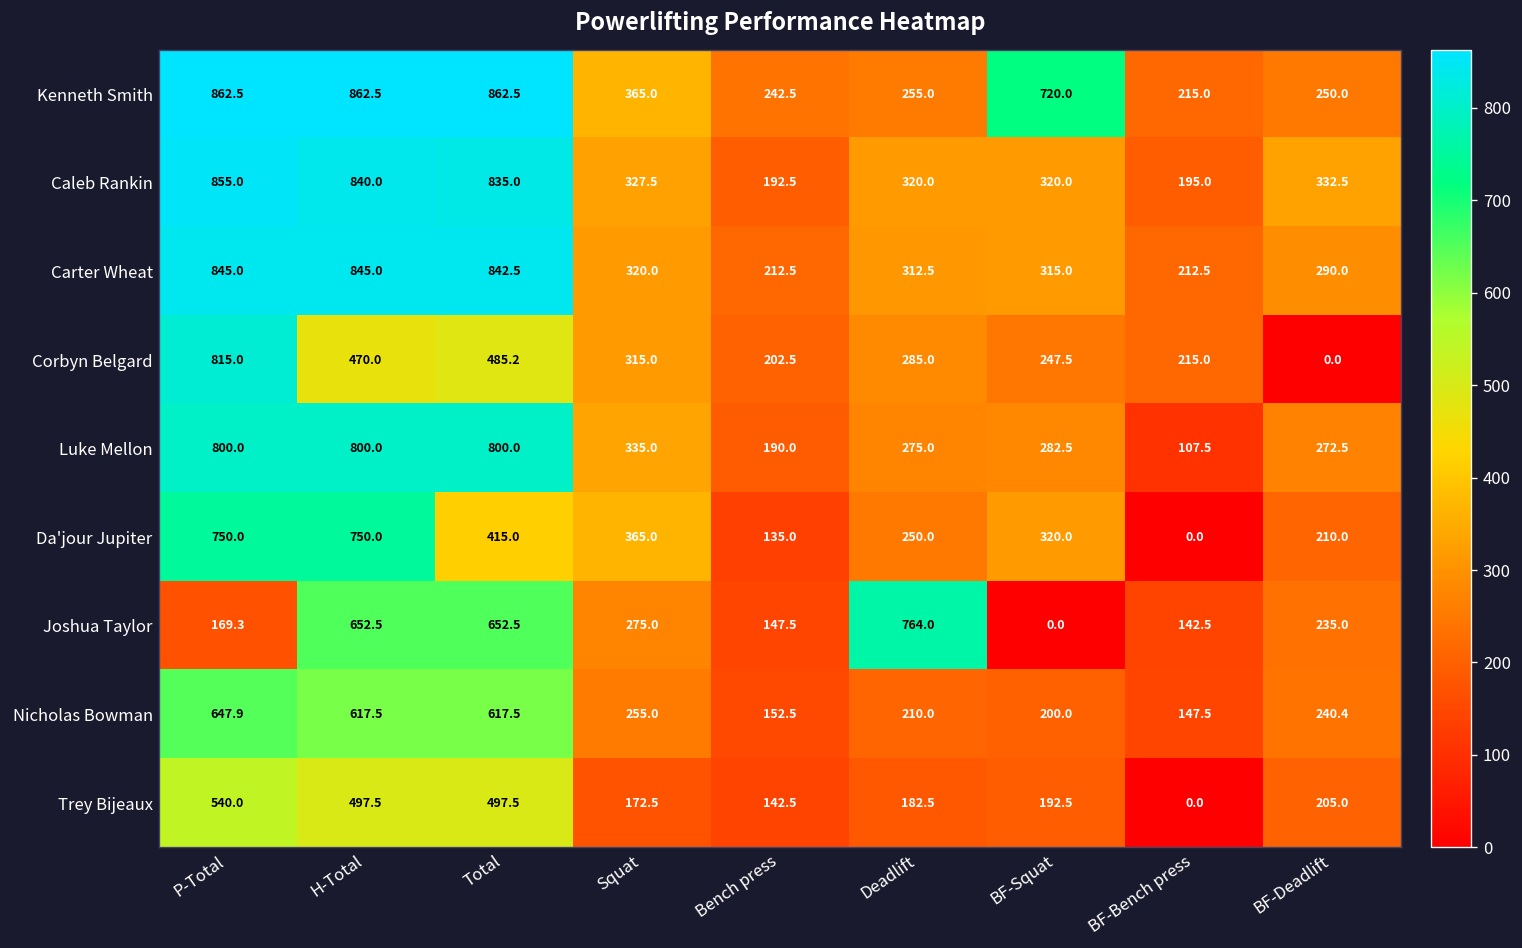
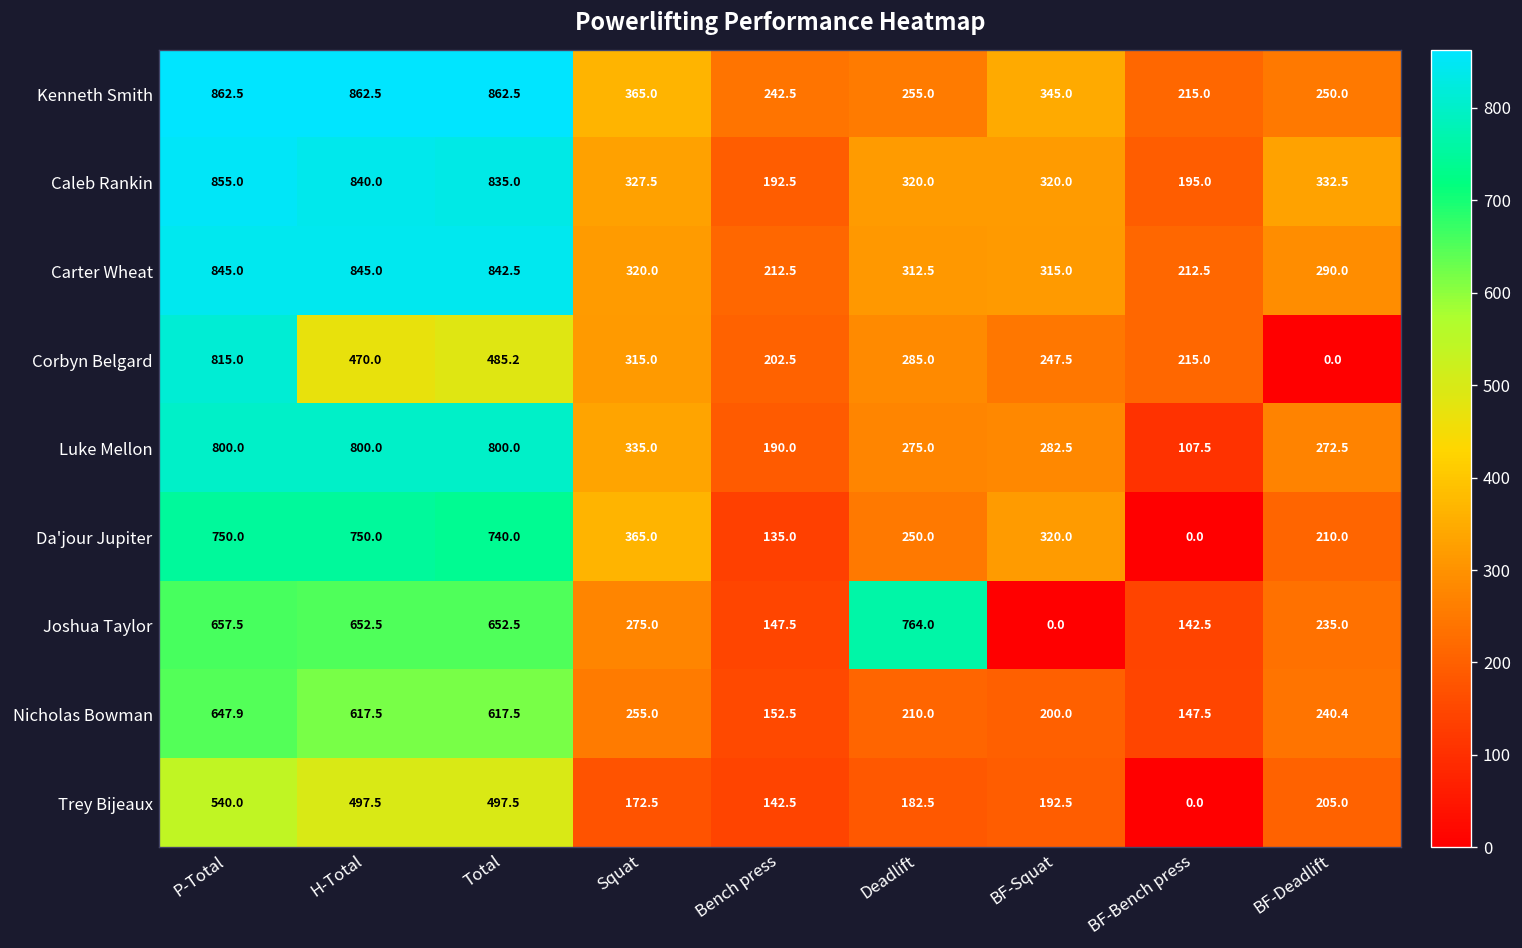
Kenneth Smith, BF-Squat: 720.0 -> 345.0
Da'jour Jupiter, Total: 415.0 -> 740.0
Joshua Taylor, P-Total: 169.3 -> 657.5
